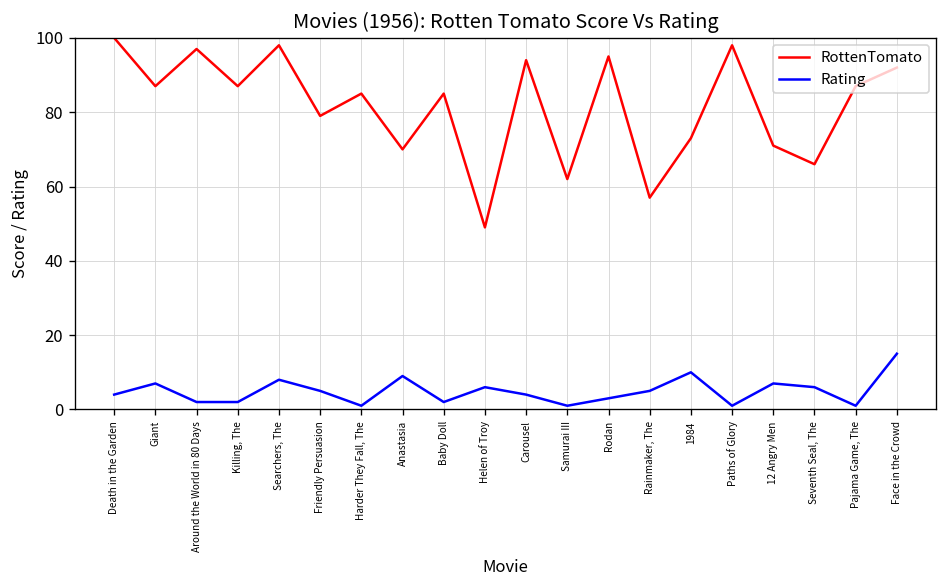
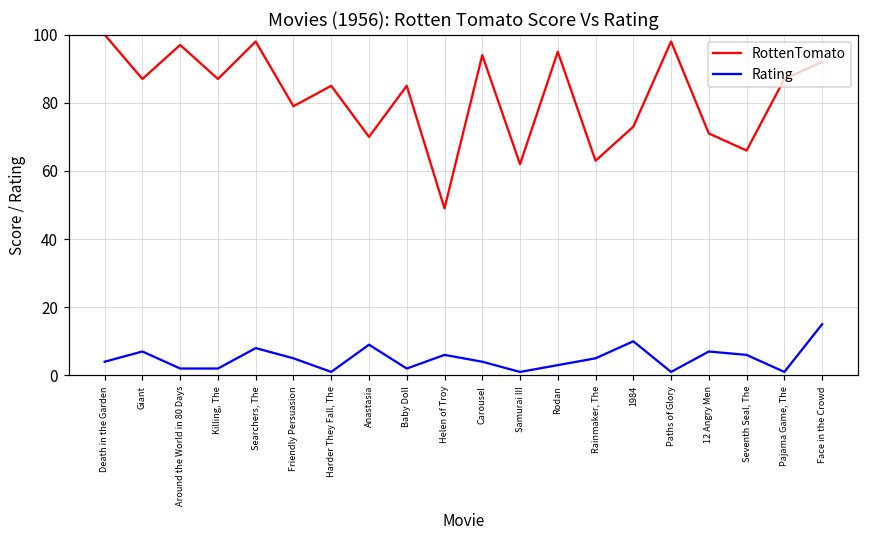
RottenTomato, Rainmaker, The: 57 -> 63
